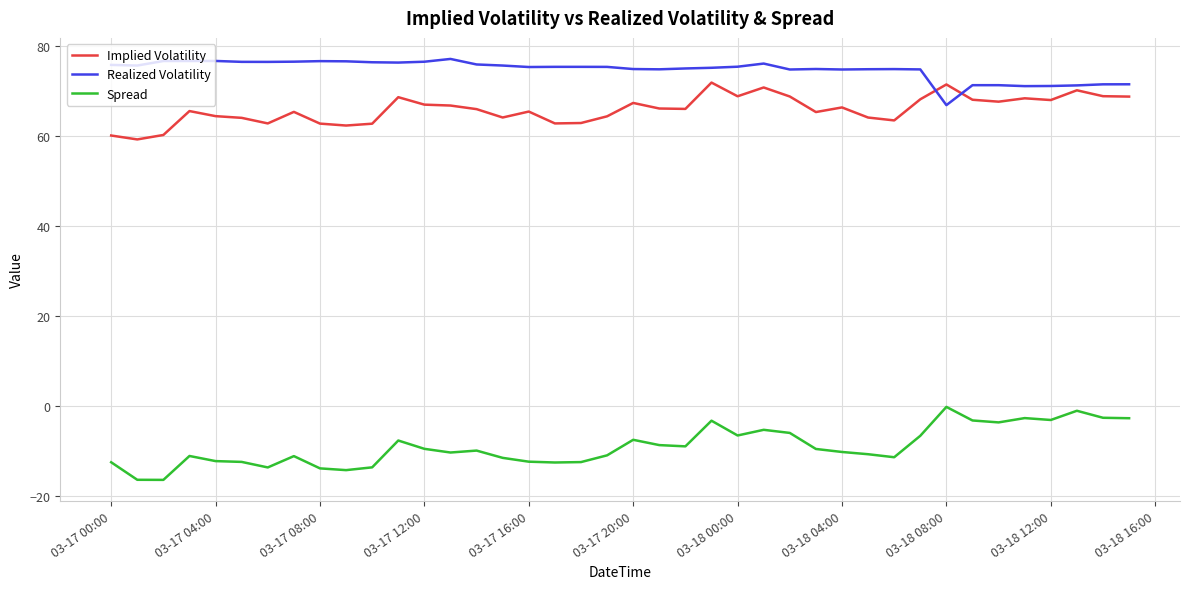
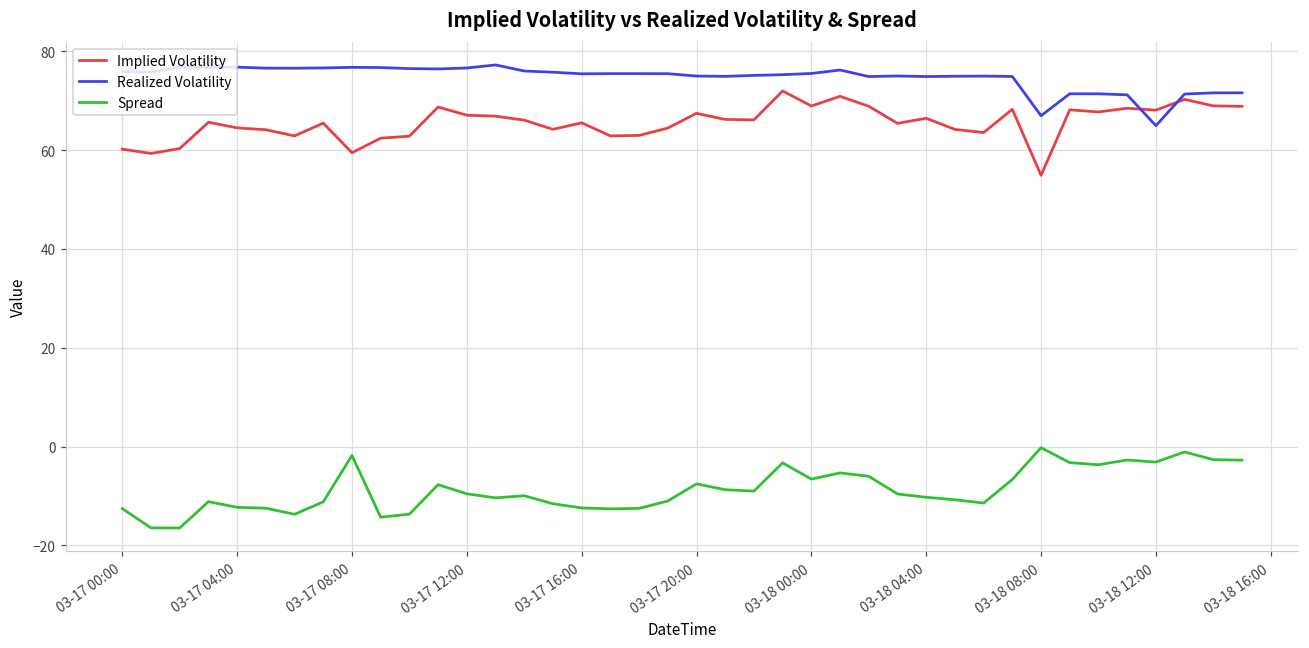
Implied Volatility, 03-17 08:00: 63 -> 59
Spread, 03-17 08:00: -14 -> -2
Implied Volatility, 03-18 08:00: 72 -> 55
Realized Volatility, 03-18 12:00: 71 -> 65
